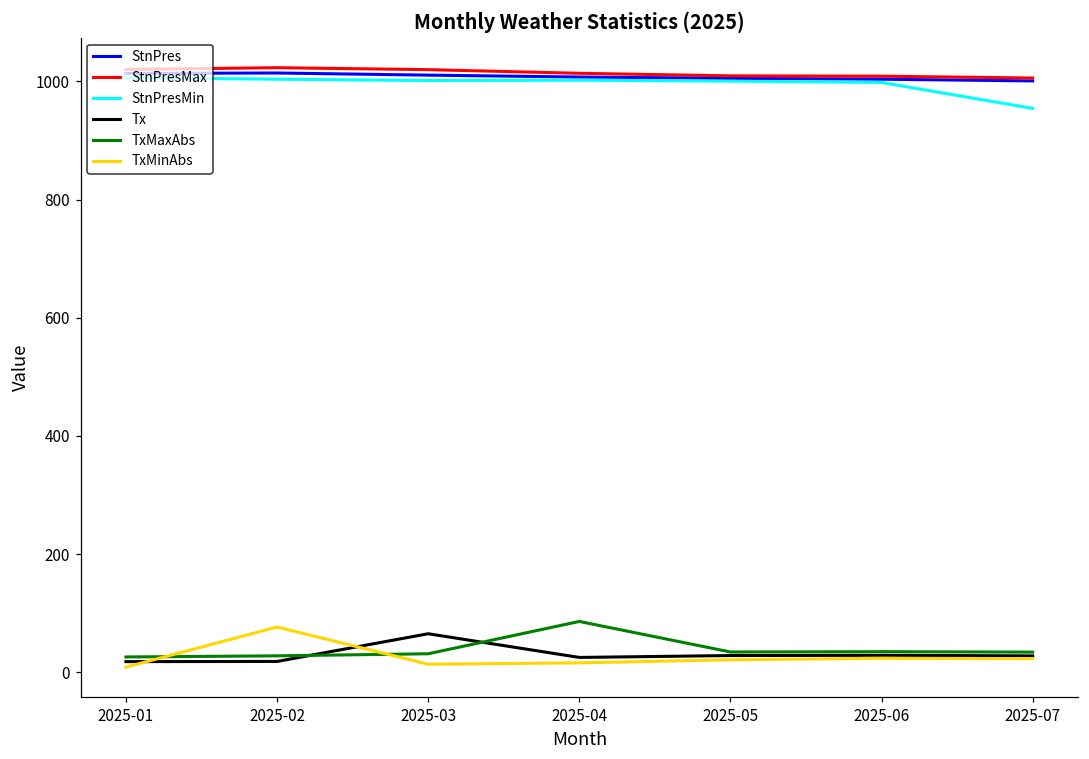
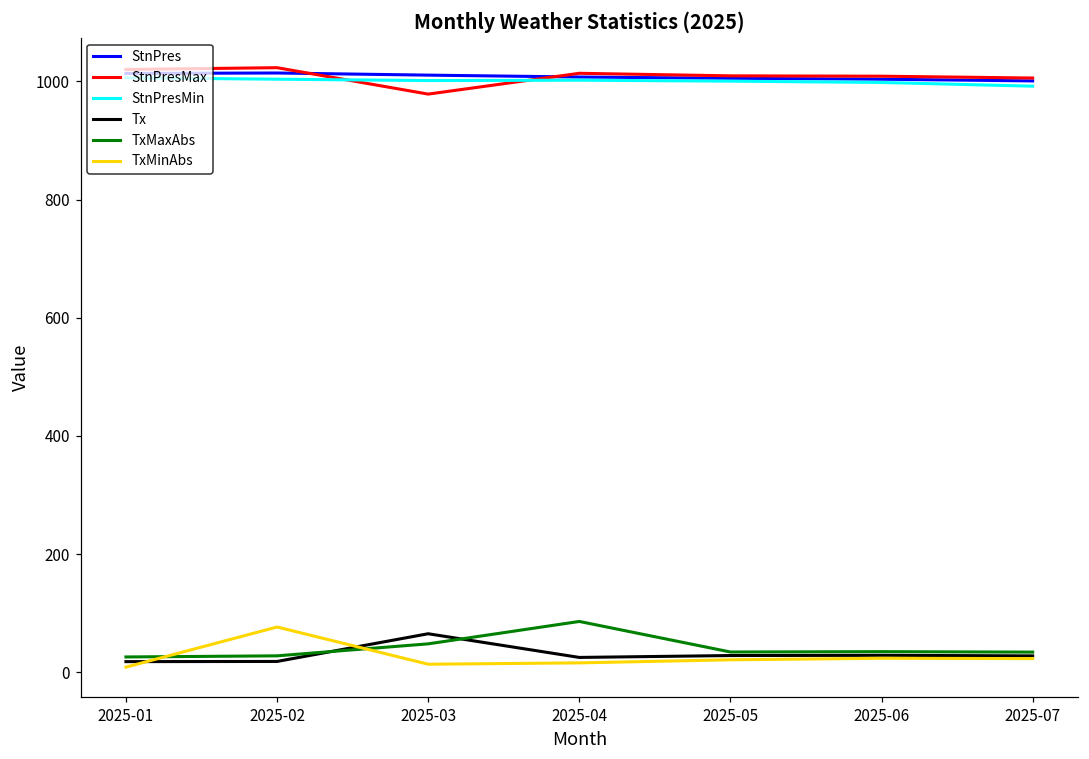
StnPresMax, 2025-03: 1020 -> 980
TxMaxAbs, 2025-03: 30 -> 50
StnPresMin, 2025-07: 950 -> 990
